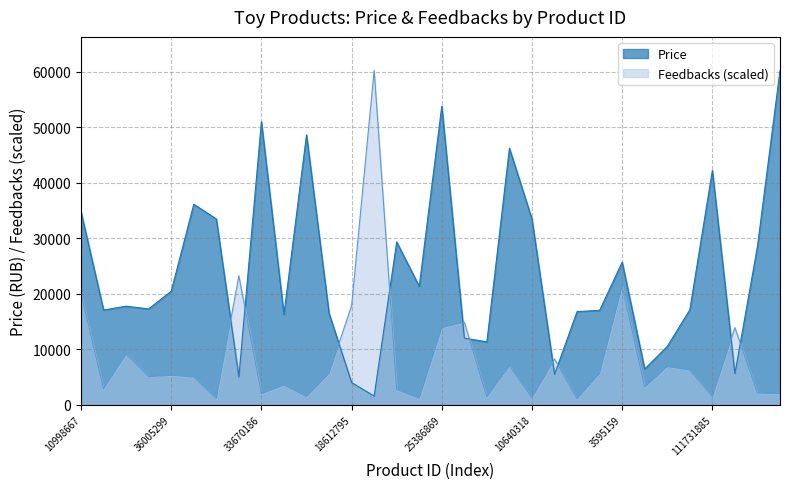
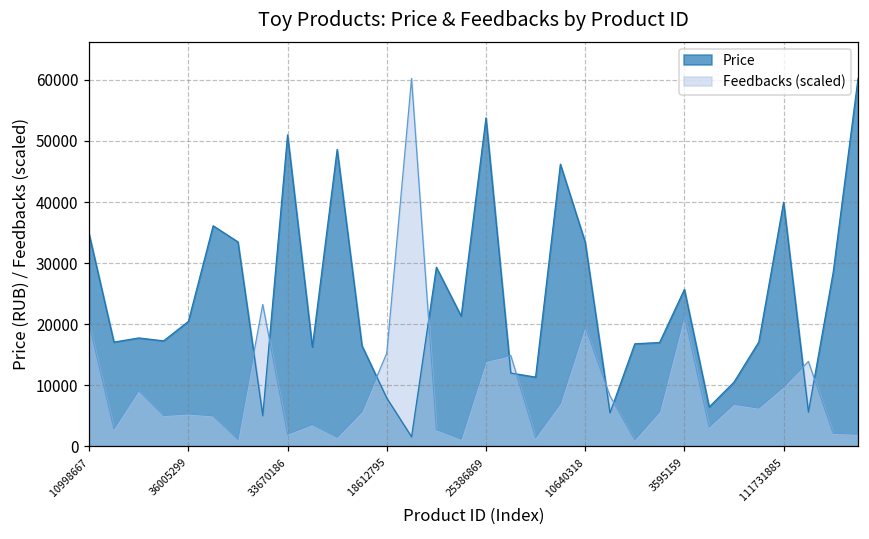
Price, 18612795: 4000 -> 8000
Feedbacks (scaled), 18612795: 18000 -> 15000
Feedbacks (scaled), 10640318: 1000 -> 20000
Price, 111731885: 42000 -> 40000
Feedbacks (scaled), 111731885: 1000 -> 10000
